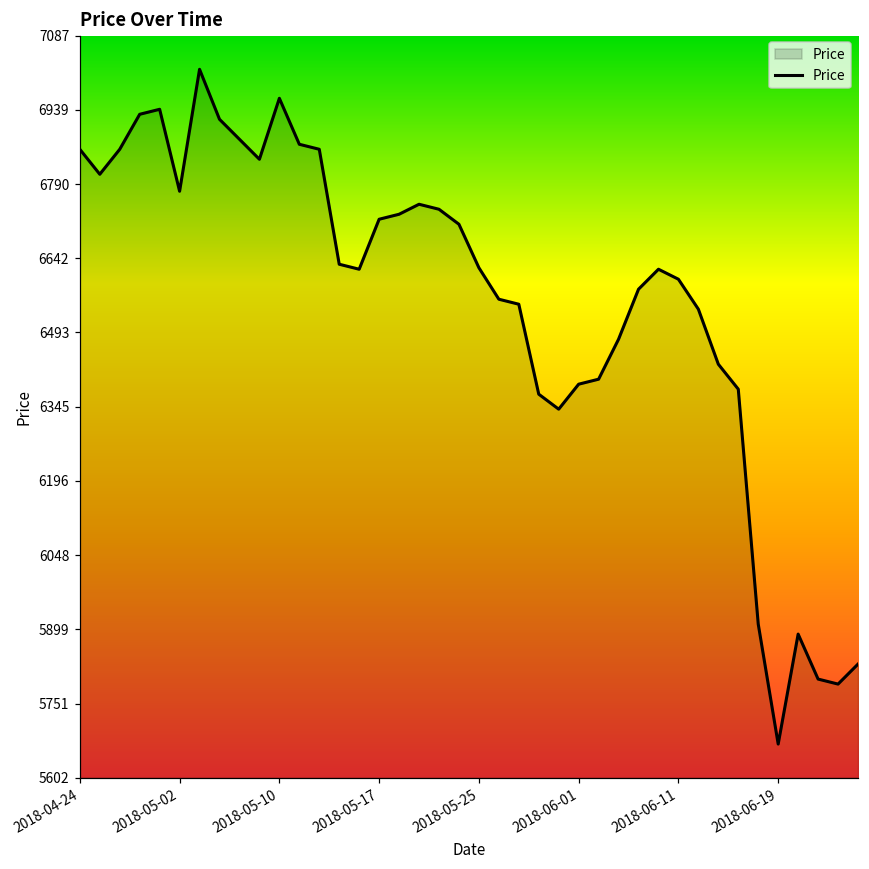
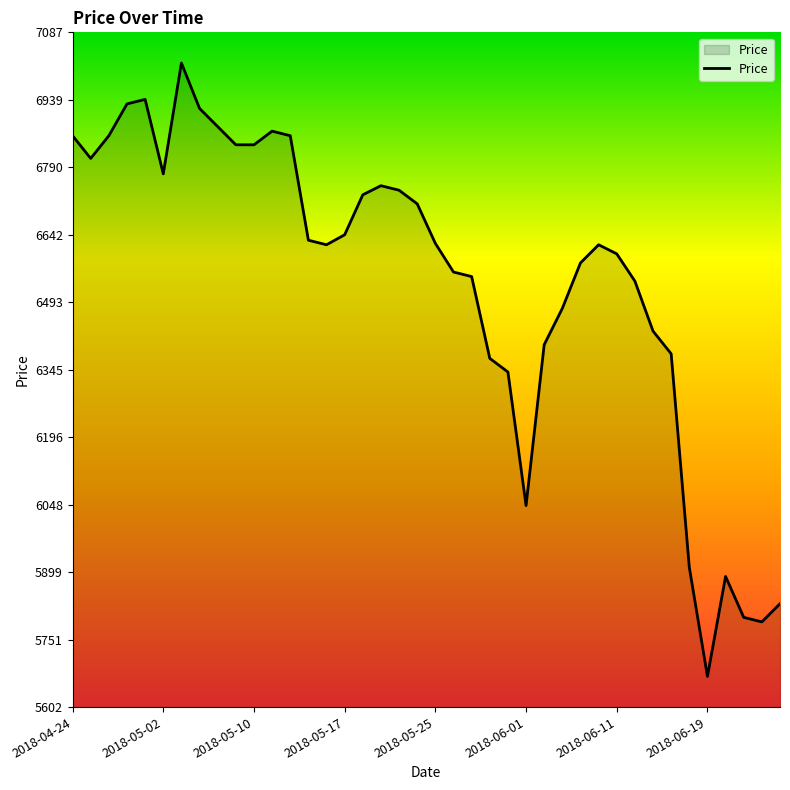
2018-05-10: 6960 -> 6840
2018-05-17: 6720 -> 6640
2018-06-01: 6390 -> 6050
